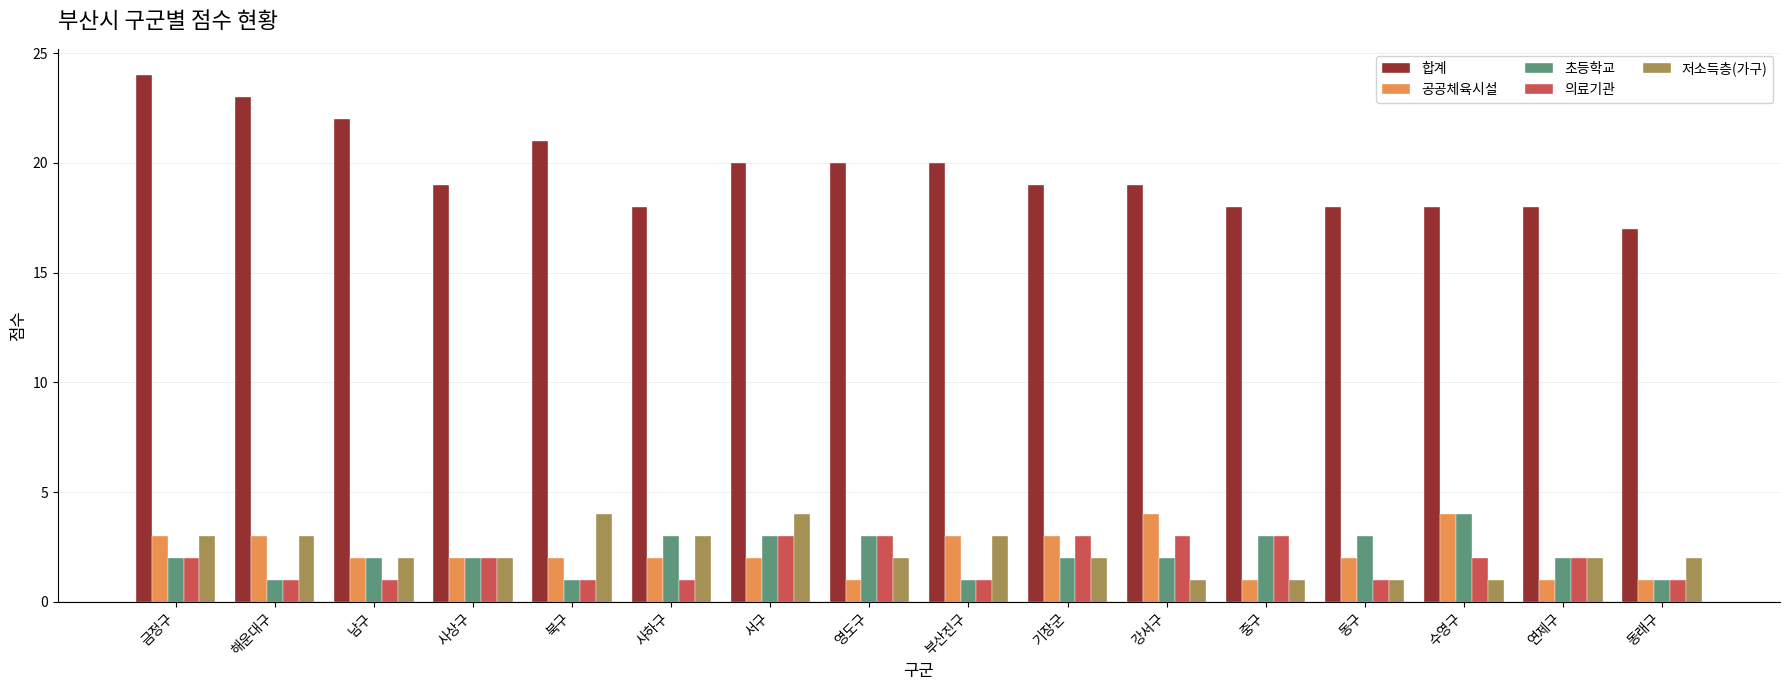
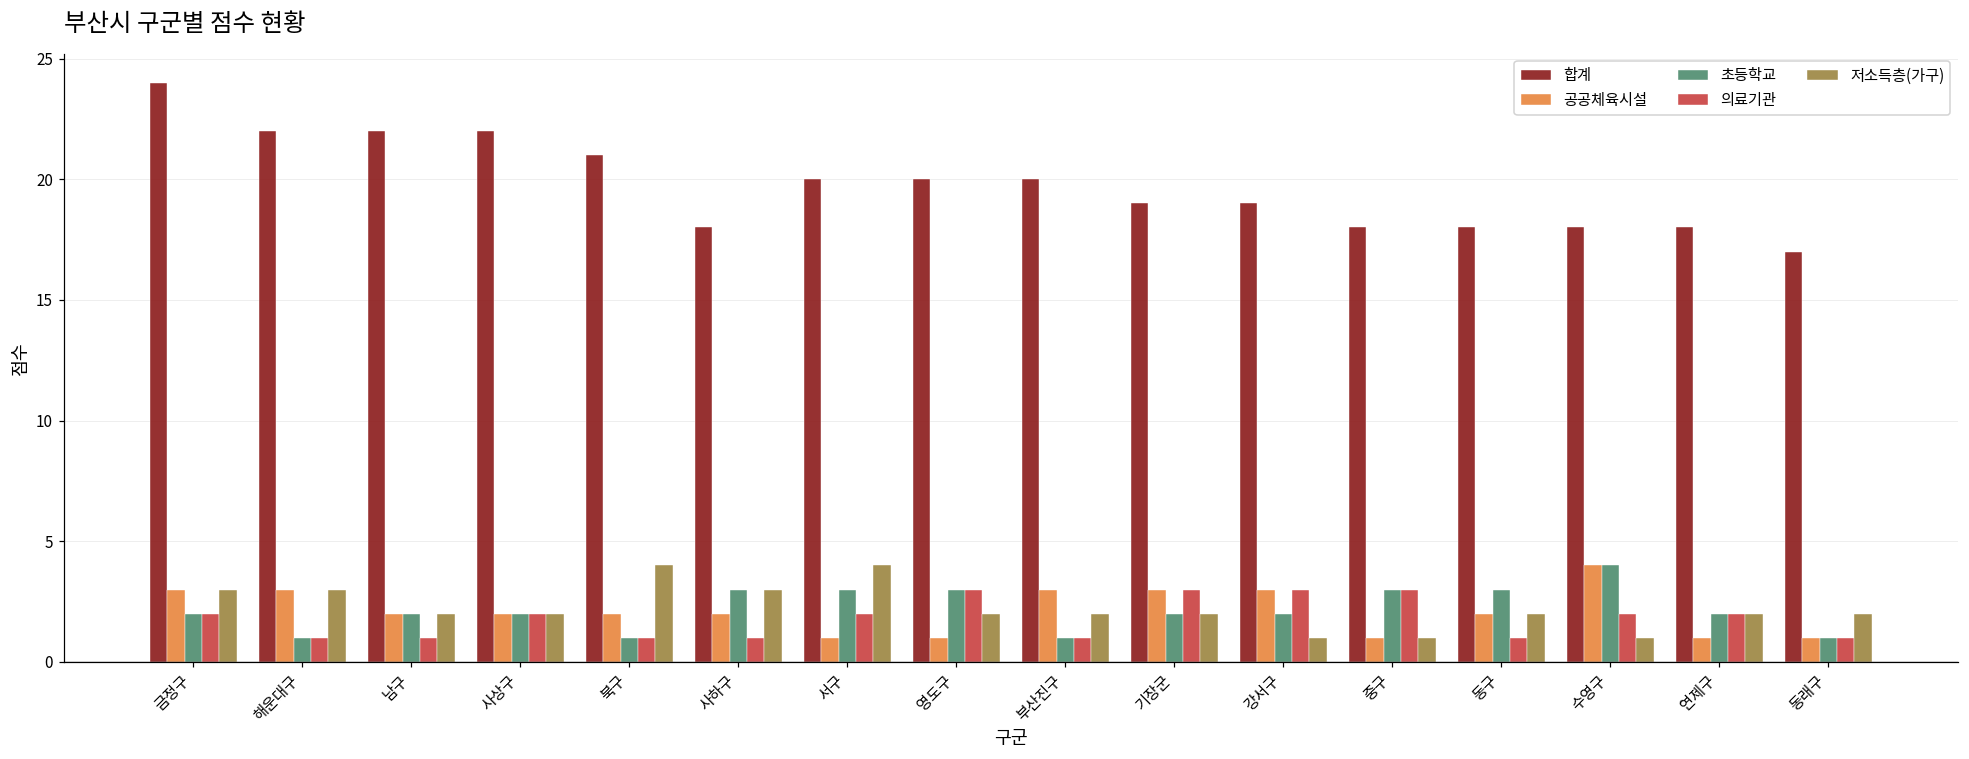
합계, 해운대구: 23 -> 22
합계, 사상구: 19 -> 22
공공체육시설, 서구: 2 -> 1
의료기관, 서구: 3 -> 2
저소득층(가구), 부산진구: 3 -> 2
공공체육시설, 강서구: 4 -> 3
저소득층(가구), 동구: 1 -> 2
